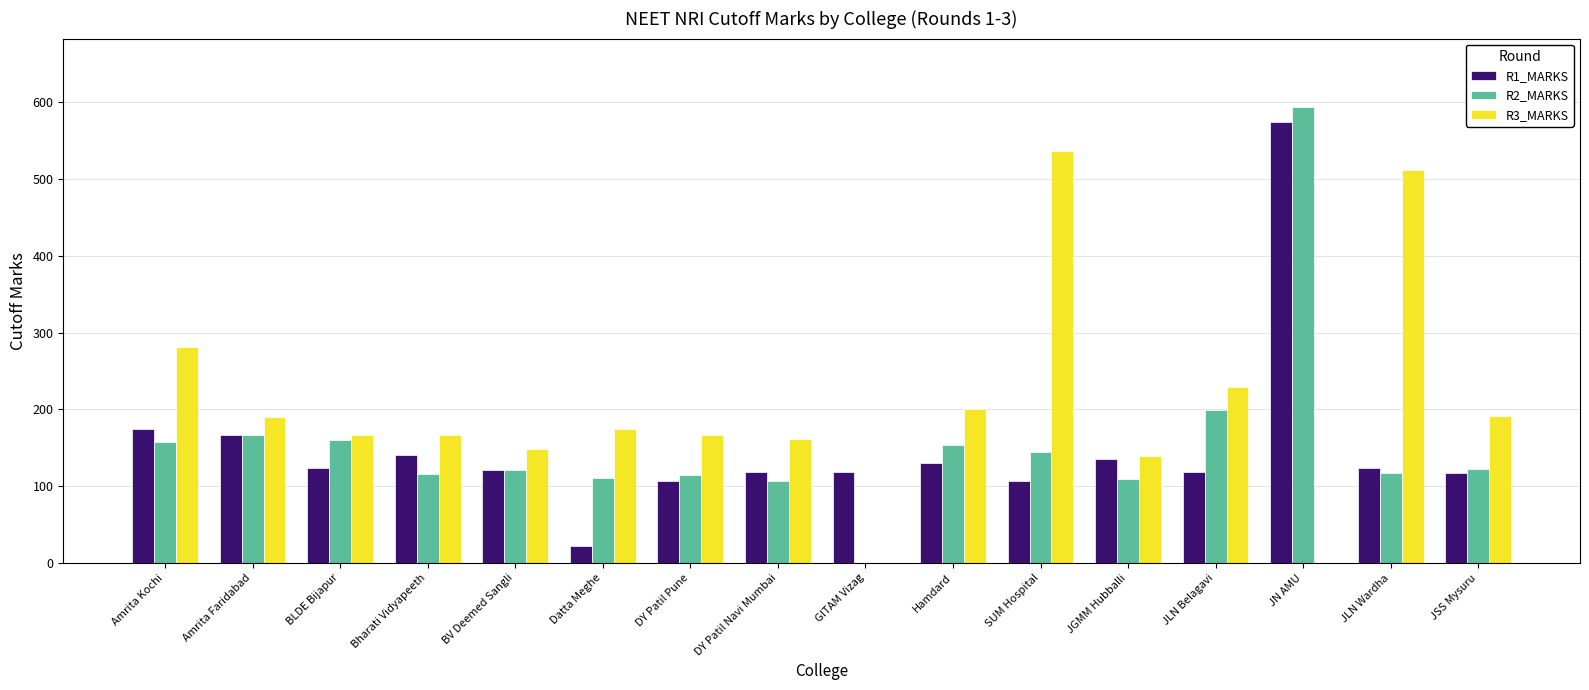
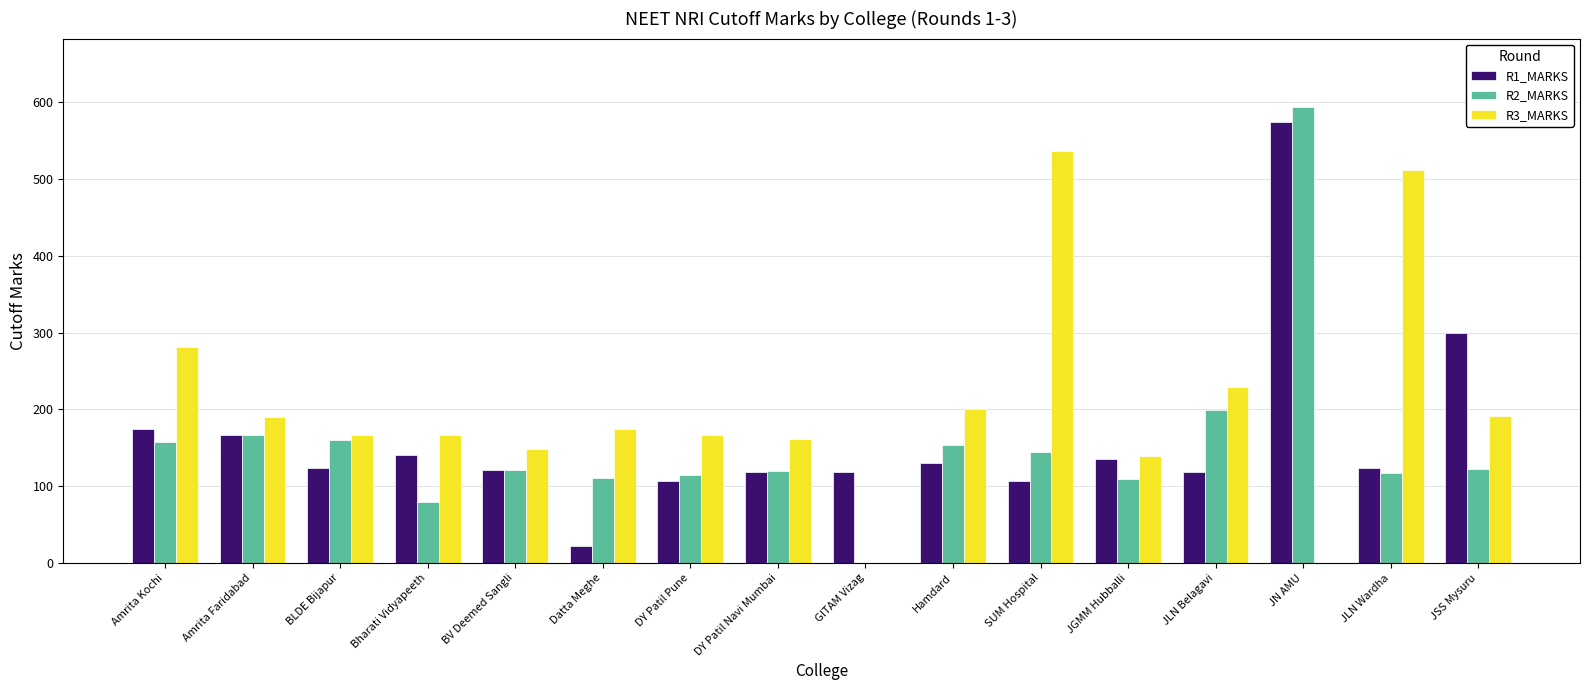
R2_MARKS, Bharati Vidyapeeth: 120 -> 80
R2_MARKS, DY Patil Navi Mumbai: 110 -> 120
R1_MARKS, JSS Mysuru: 120 -> 300
